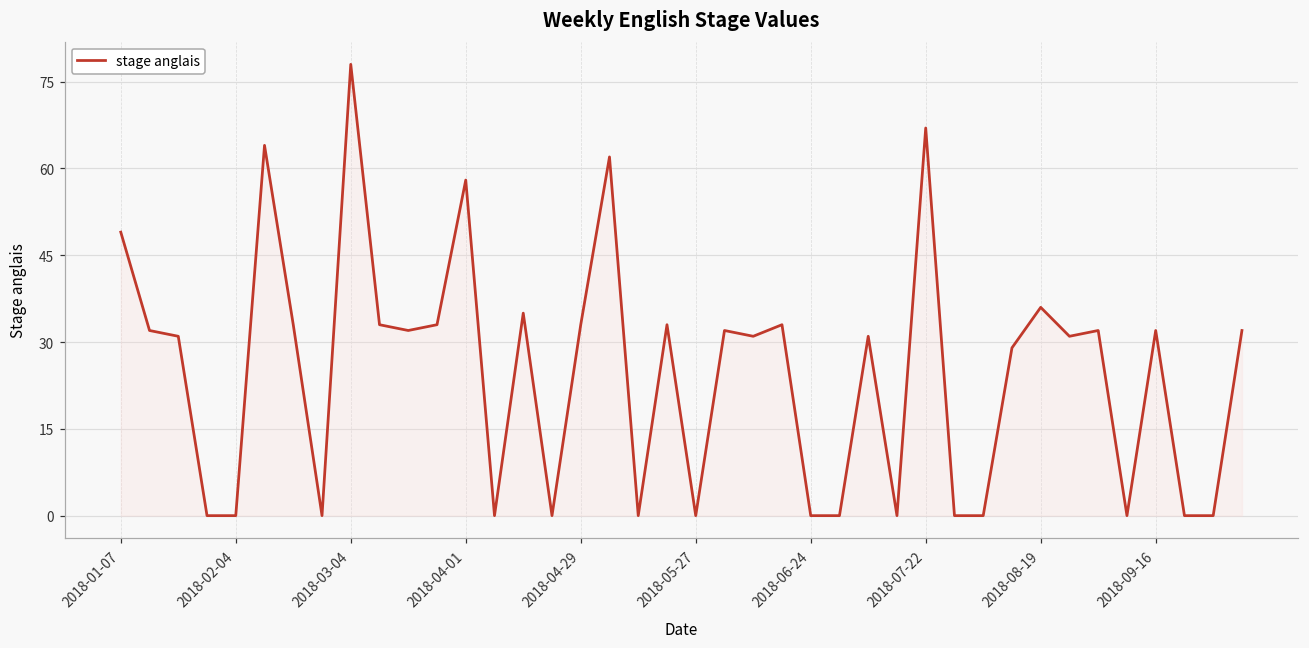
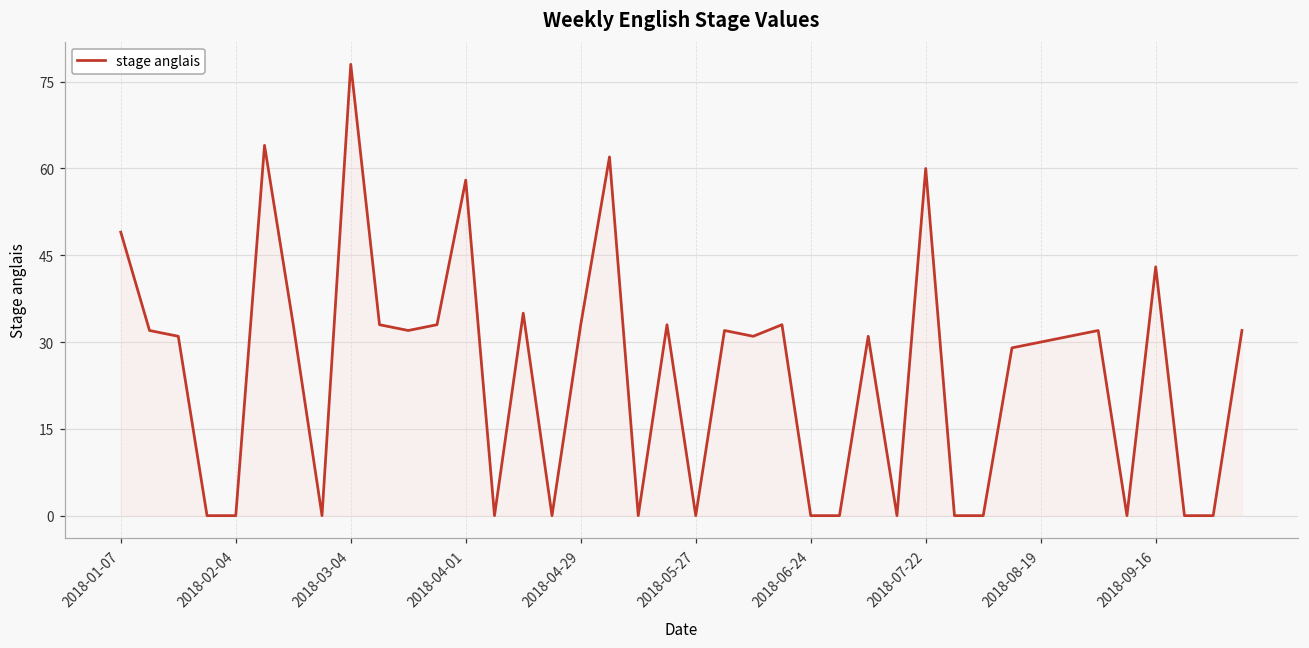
2018-07-22: 67 -> 60
2018-08-19: 36 -> 30
2018-09-16: 32 -> 43
